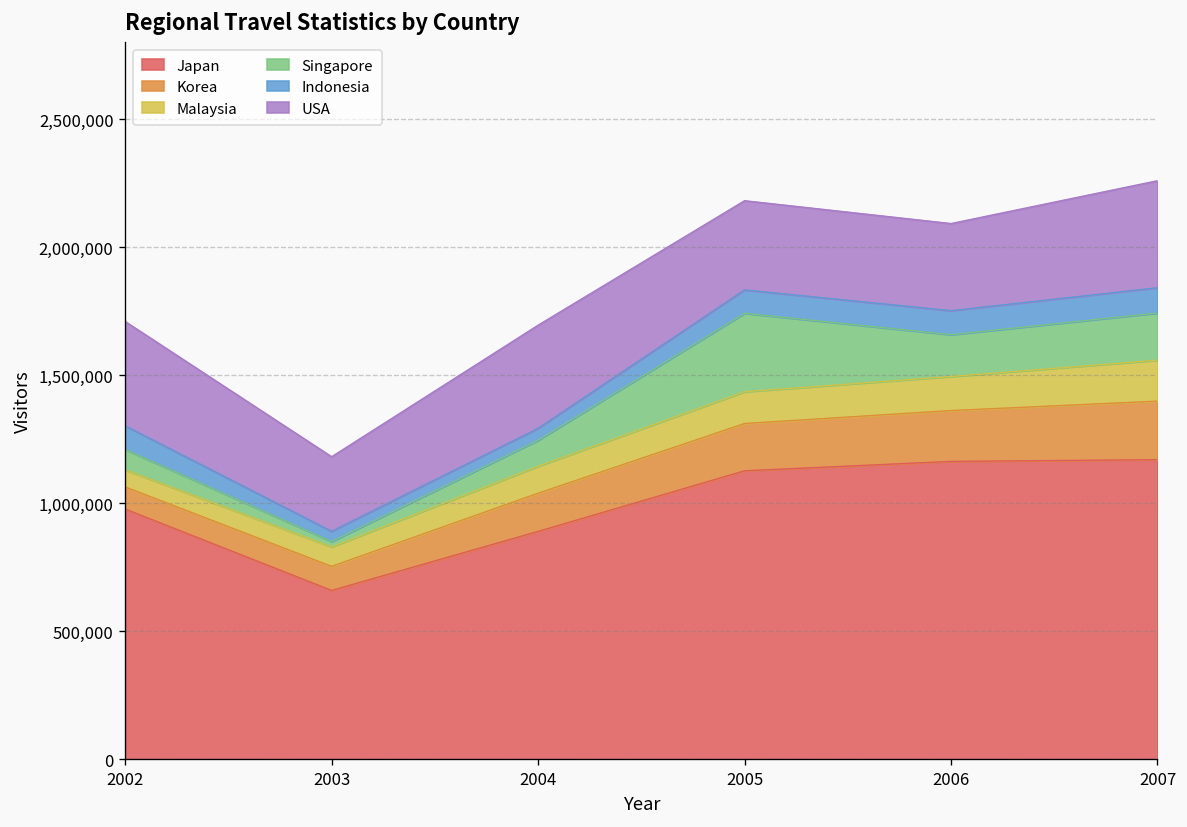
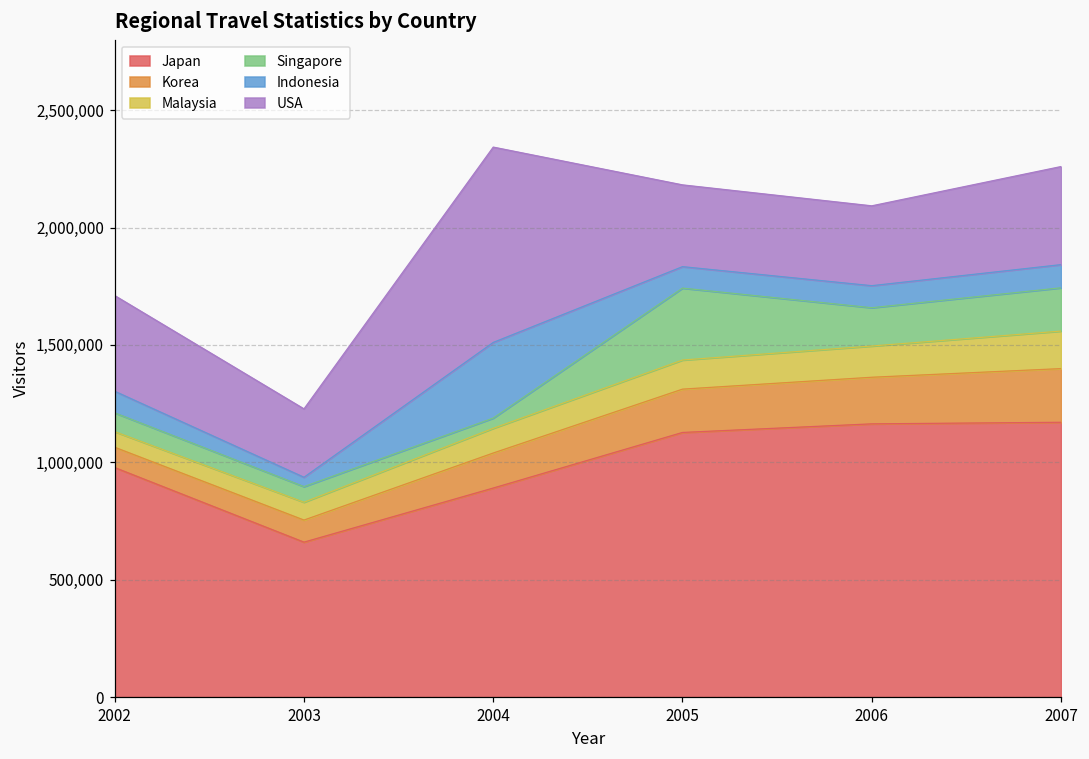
Singapore, 2003: 20,000 -> 70,000
Singapore, 2004: 100,000 -> 40,000
Indonesia, 2004: 50,000 -> 320,000
USA, 2004: 400,000 -> 830,000
